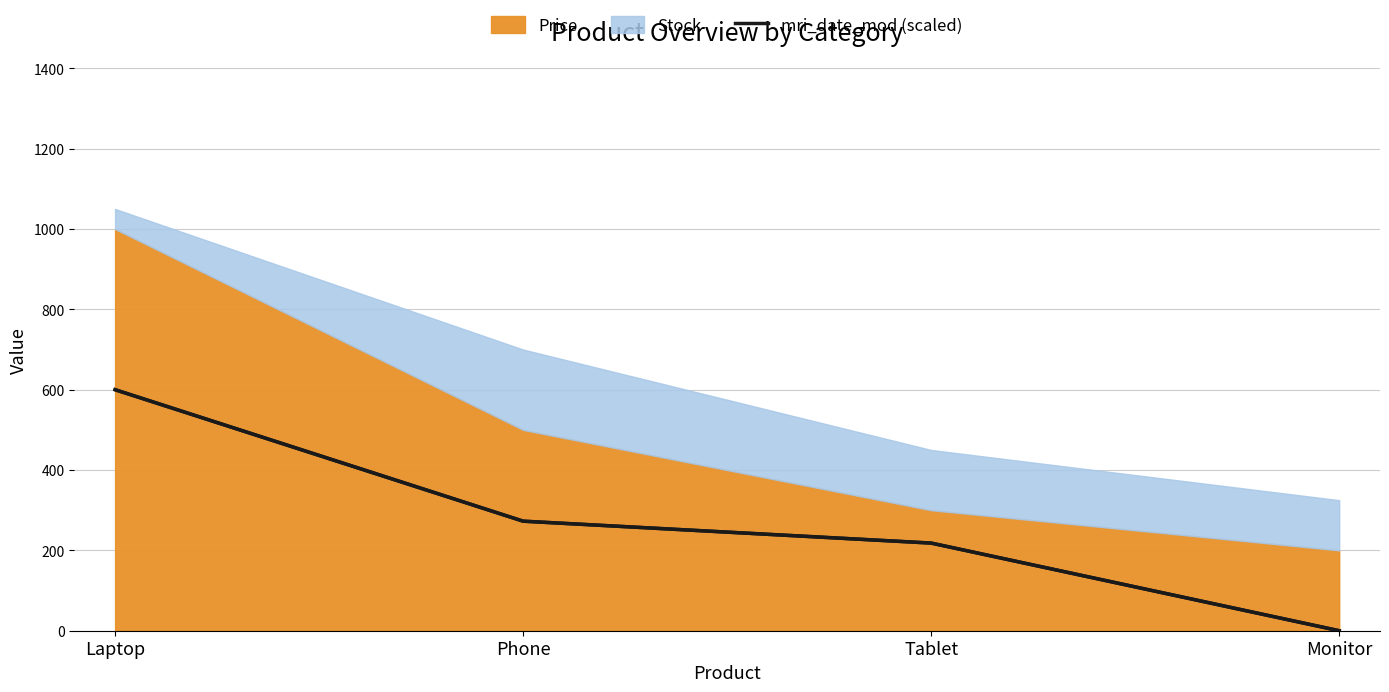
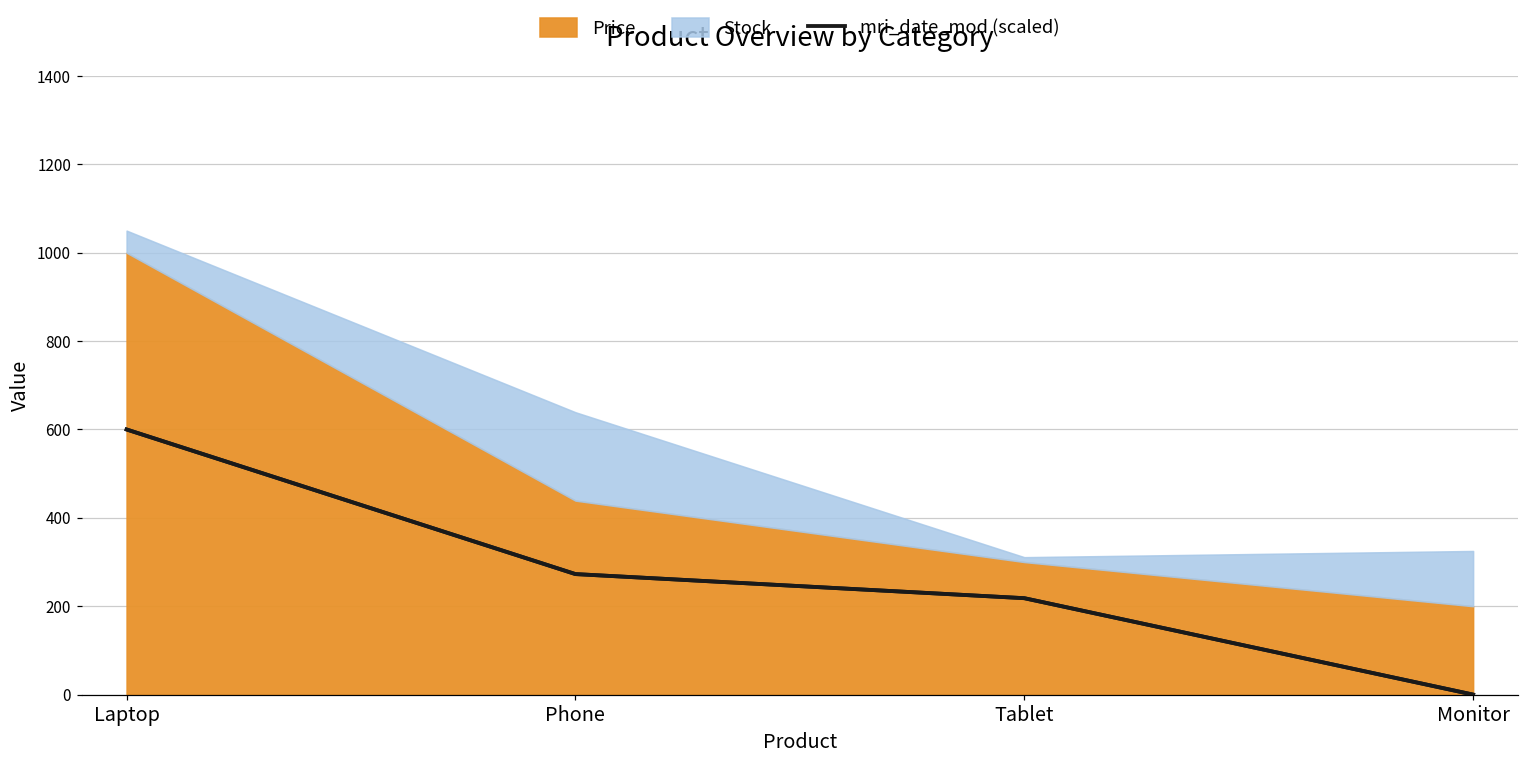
Price, Phone: 500 -> 440
Stock, Tablet: 150 -> 10
